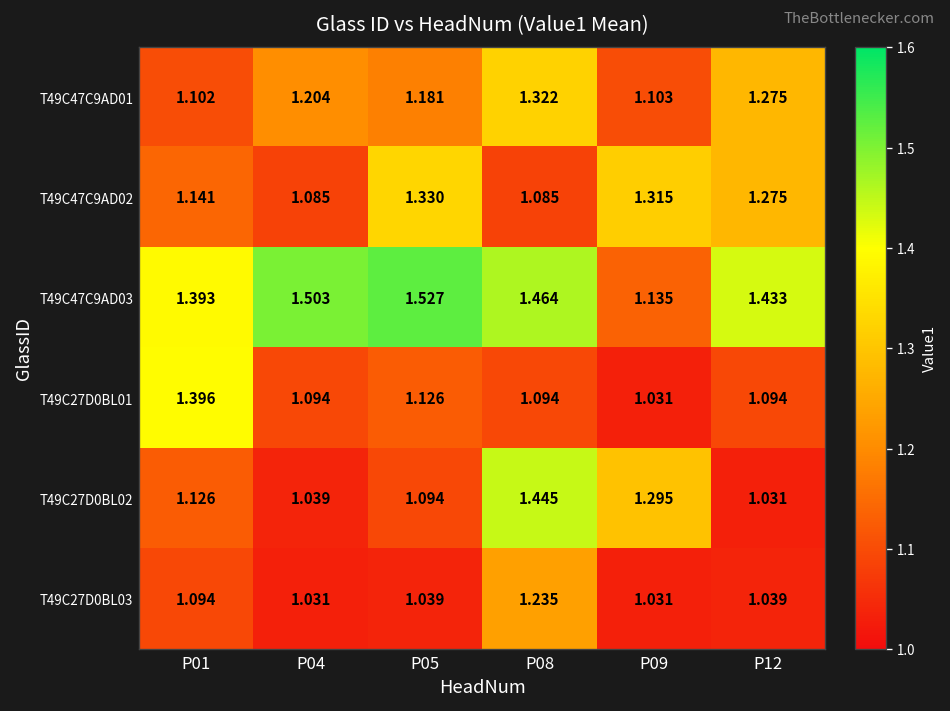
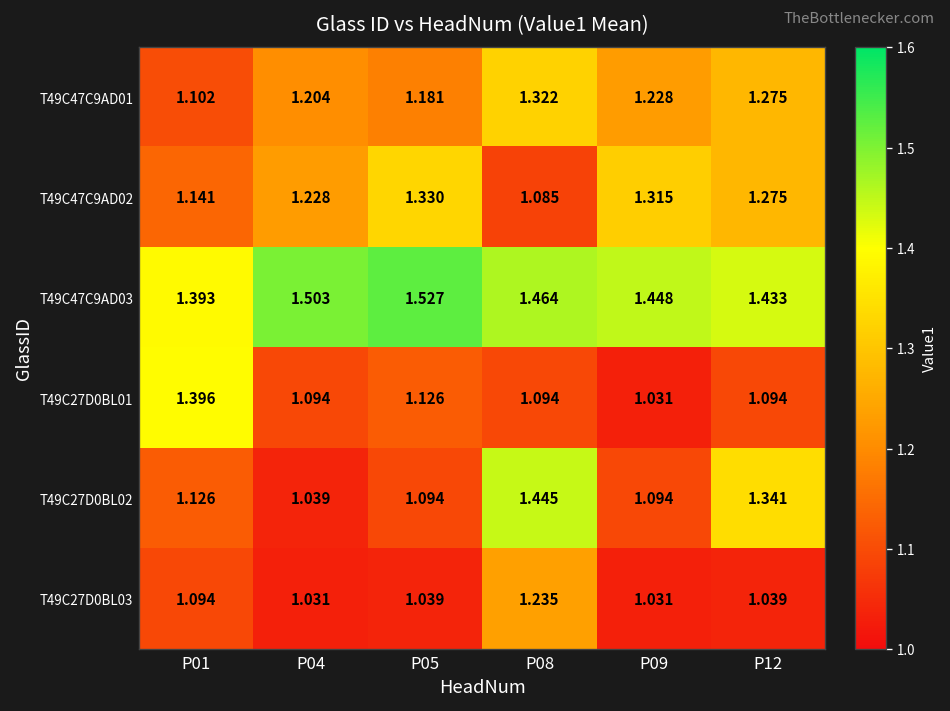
T49C47C9AD01, P09: 1.103 -> 1.228
T49C47C9AD02, P04: 1.085 -> 1.228
T49C47C9AD03, P09: 1.135 -> 1.448
T49C27D0BL02, P09: 1.295 -> 1.094
T49C27D0BL02, P12: 1.031 -> 1.341
